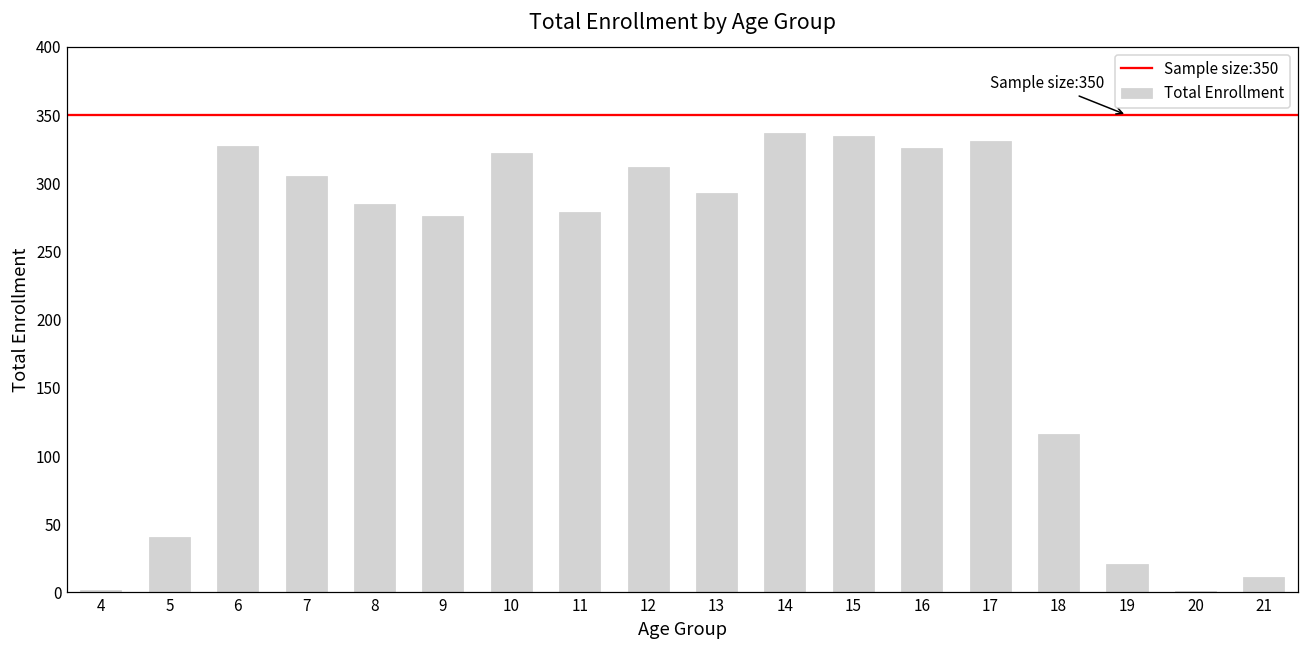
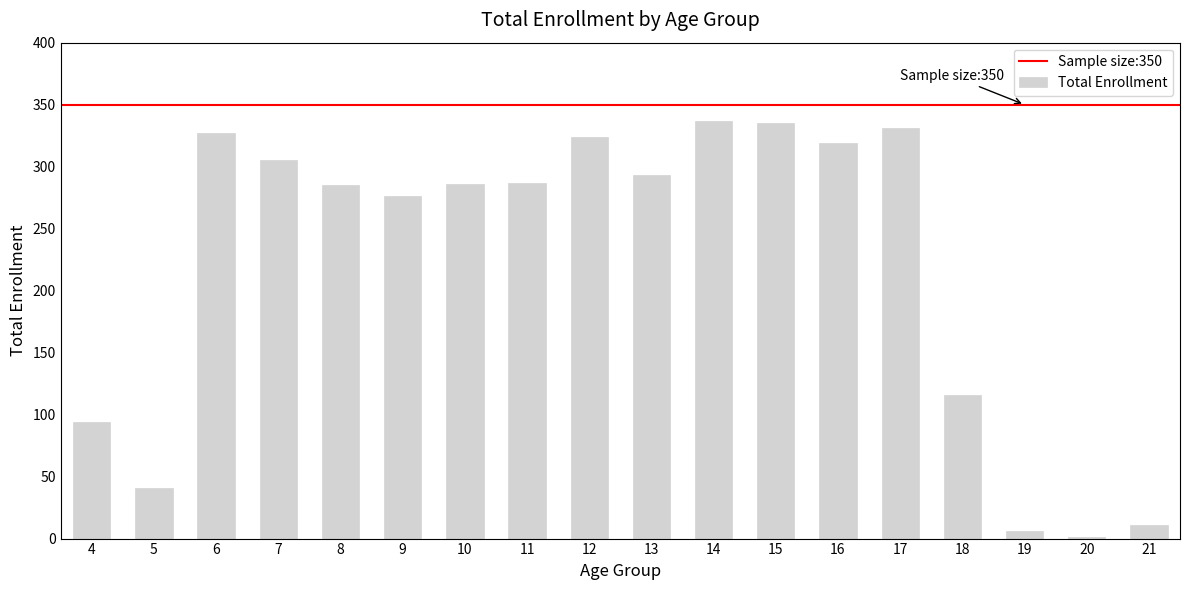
4: 2 -> 94
10: 322 -> 286
11: 279 -> 287
12: 312 -> 324
16: 326 -> 319
19: 21 -> 6
